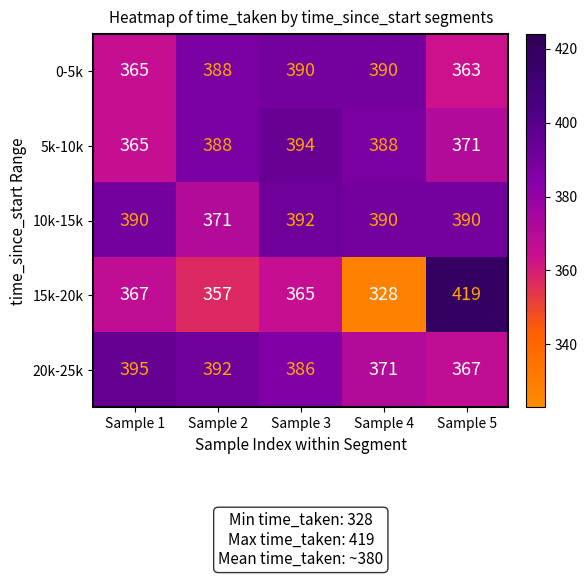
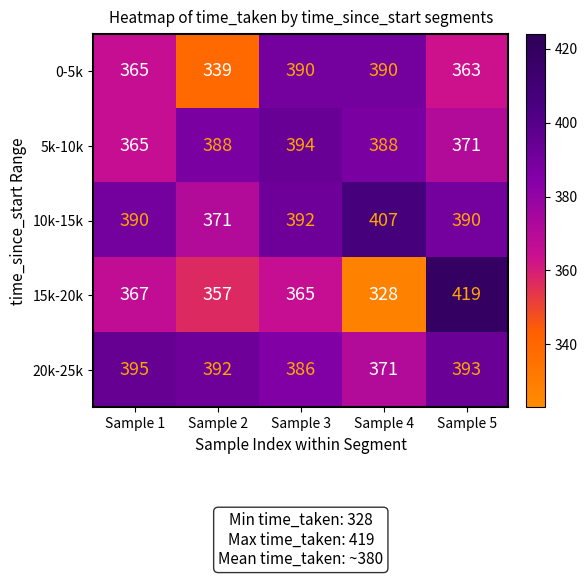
0-5k, Sample 2: 388 -> 339
10k-15k, Sample 4: 390 -> 407
20k-25k, Sample 5: 367 -> 393
